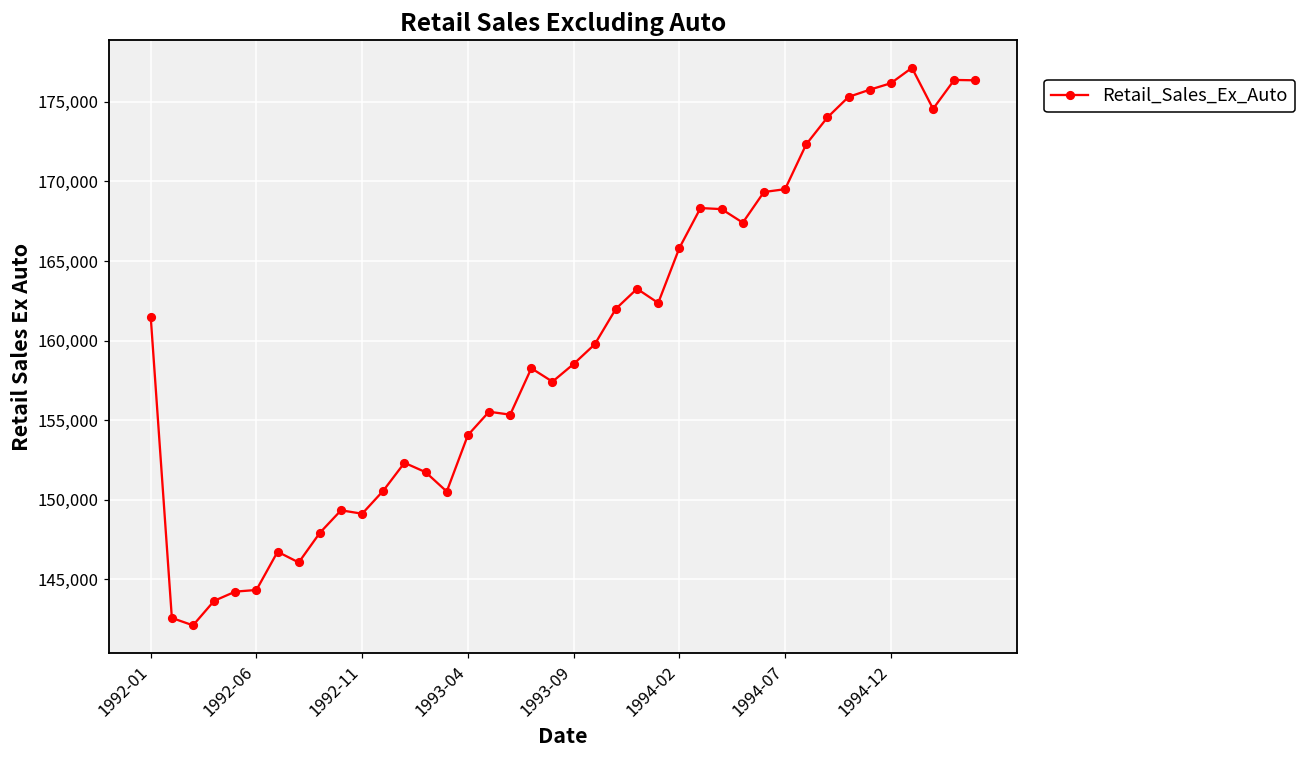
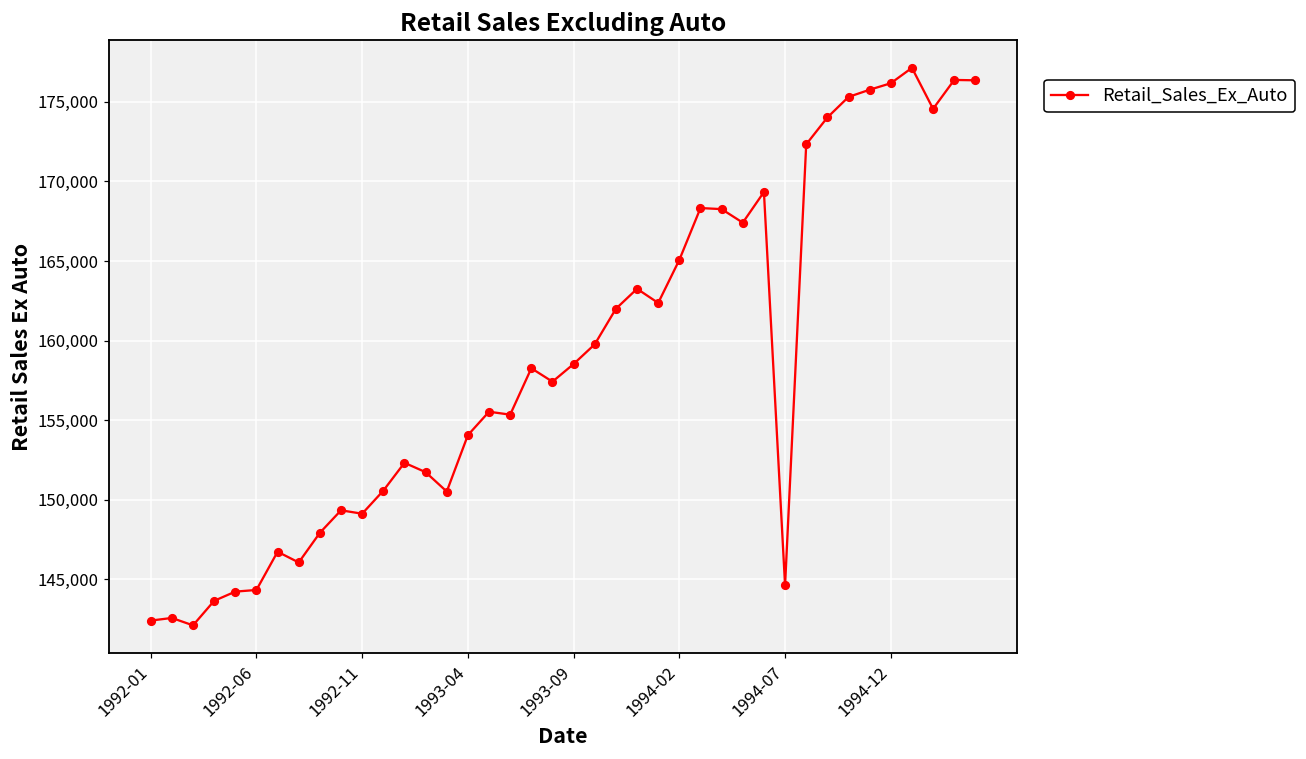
1992-01: 161,500 -> 142,400
1994-02: 165,800 -> 165,100
1994-07: 169,500 -> 144,600
